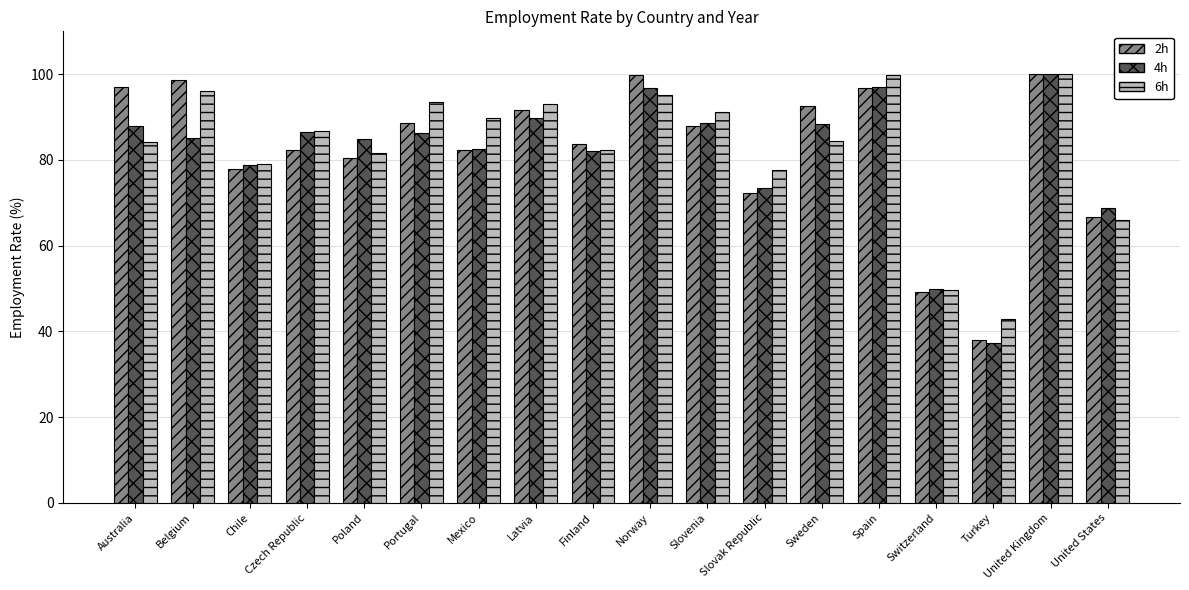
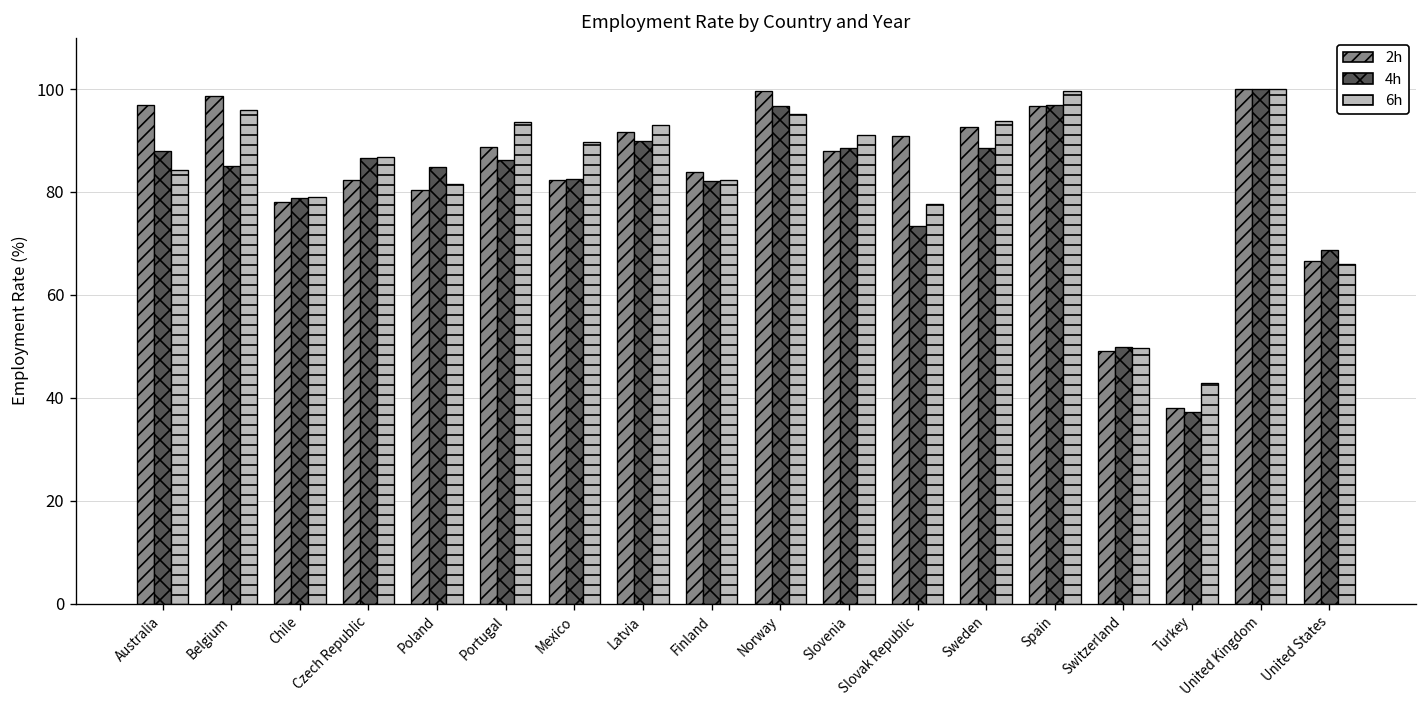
2h, Slovak Republic: 72 -> 91
6h, Sweden: 85 -> 94
